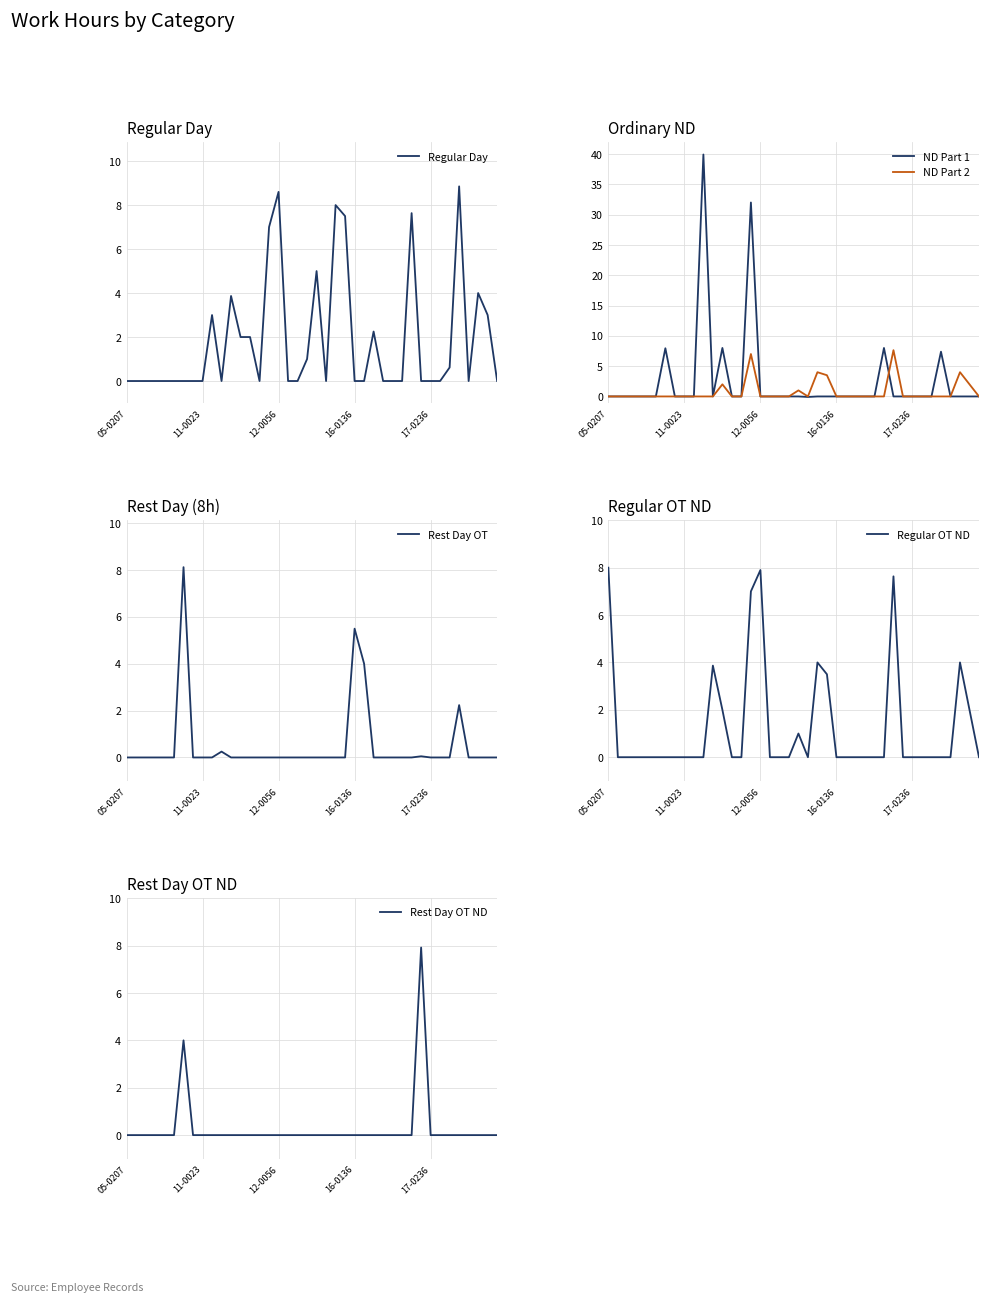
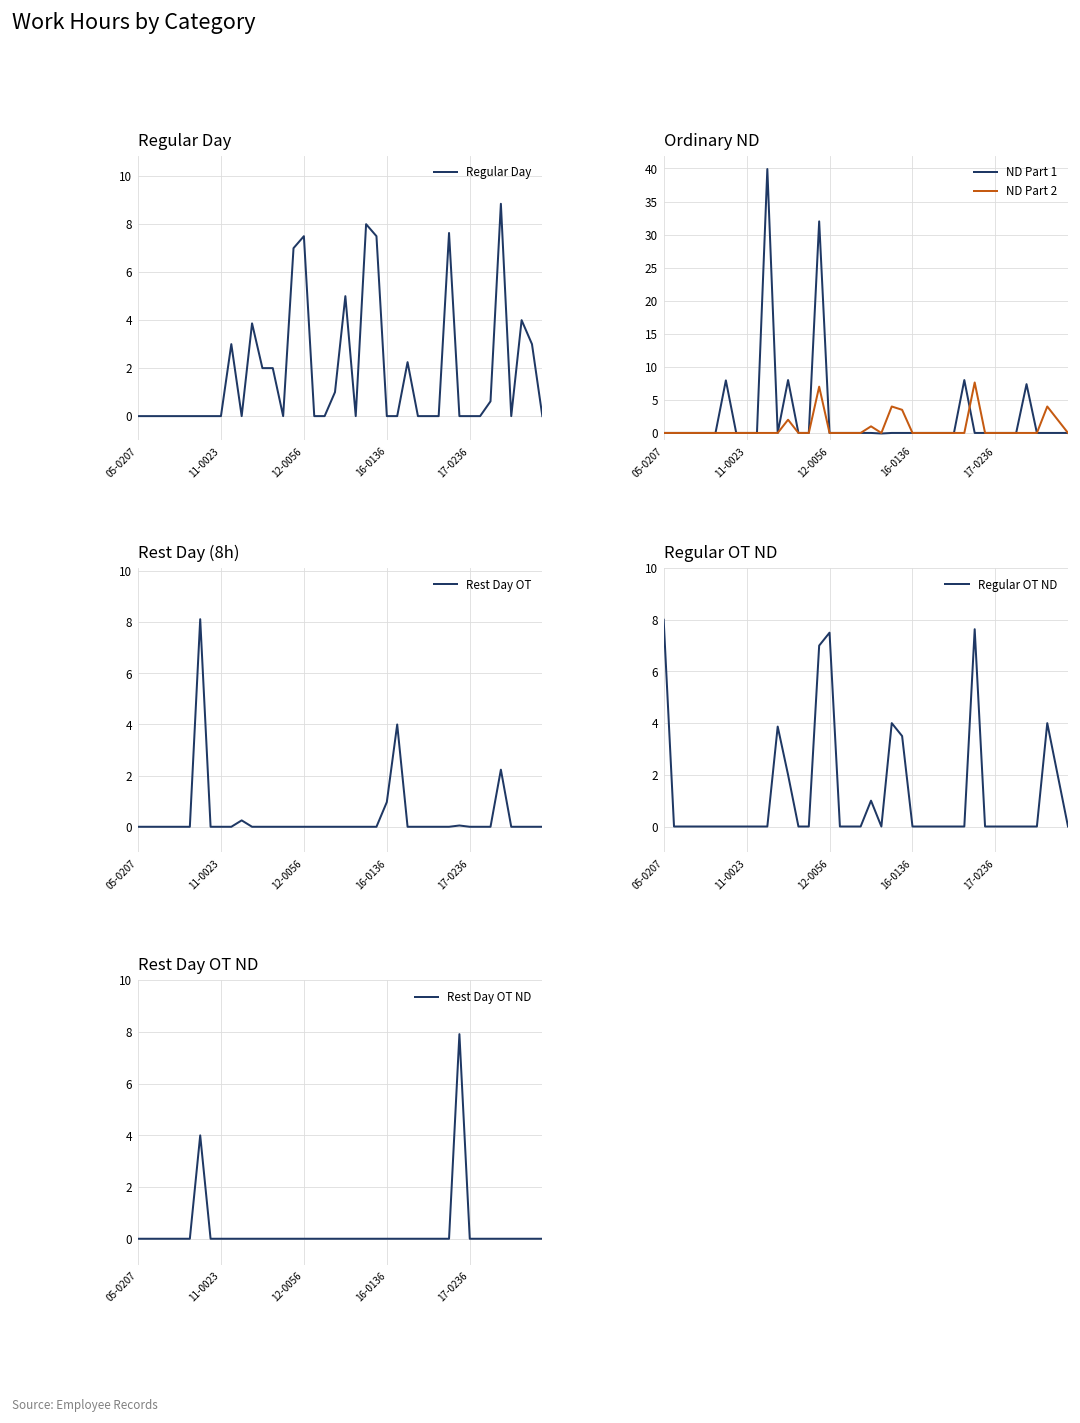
Regular Day, 12-0056: 8.6 -> 7.5
Rest Day (8h), 16-0136: 5.5 -> 1.0
Regular OT ND, 12-0056: 7.9 -> 7.5
